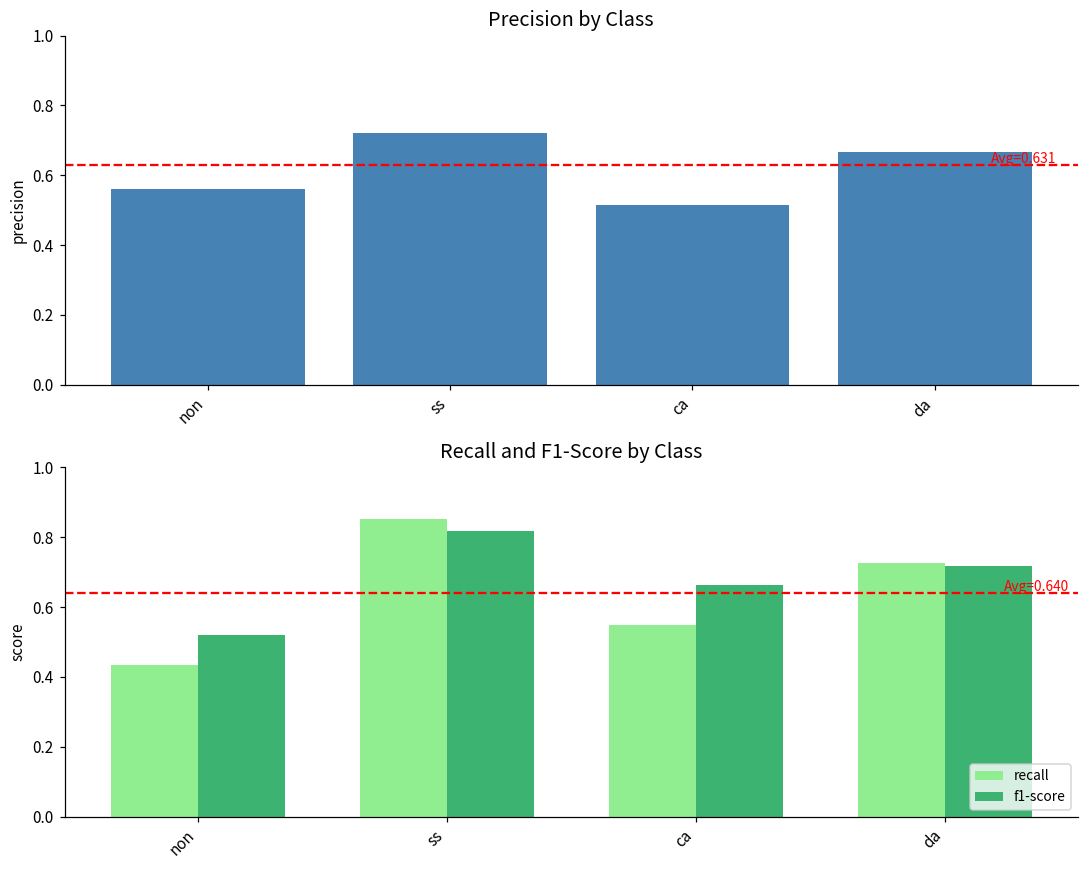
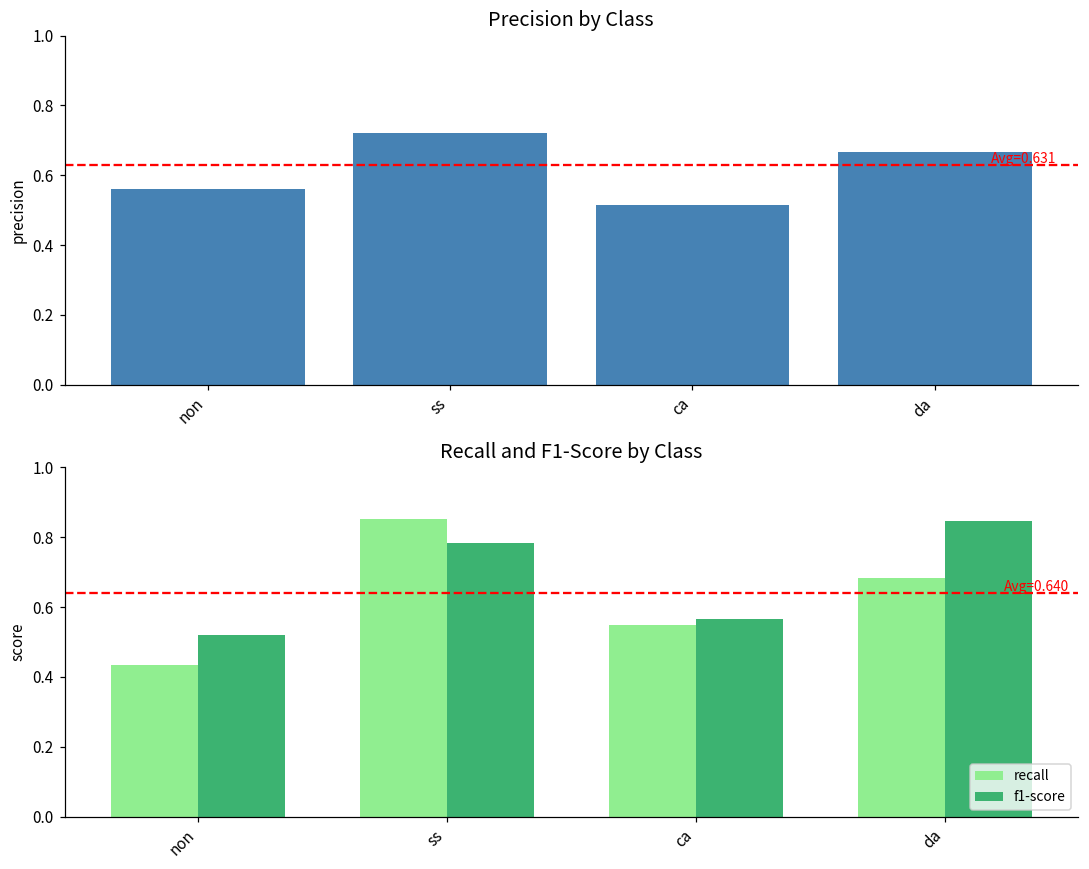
Recall and F1-Score by Class, f1-score, ss: 0.82 -> 0.78
Recall and F1-Score by Class, f1-score, ca: 0.66 -> 0.56
Recall and F1-Score by Class, recall, da: 0.73 -> 0.68
Recall and F1-Score by Class, f1-score, da: 0.72 -> 0.85
